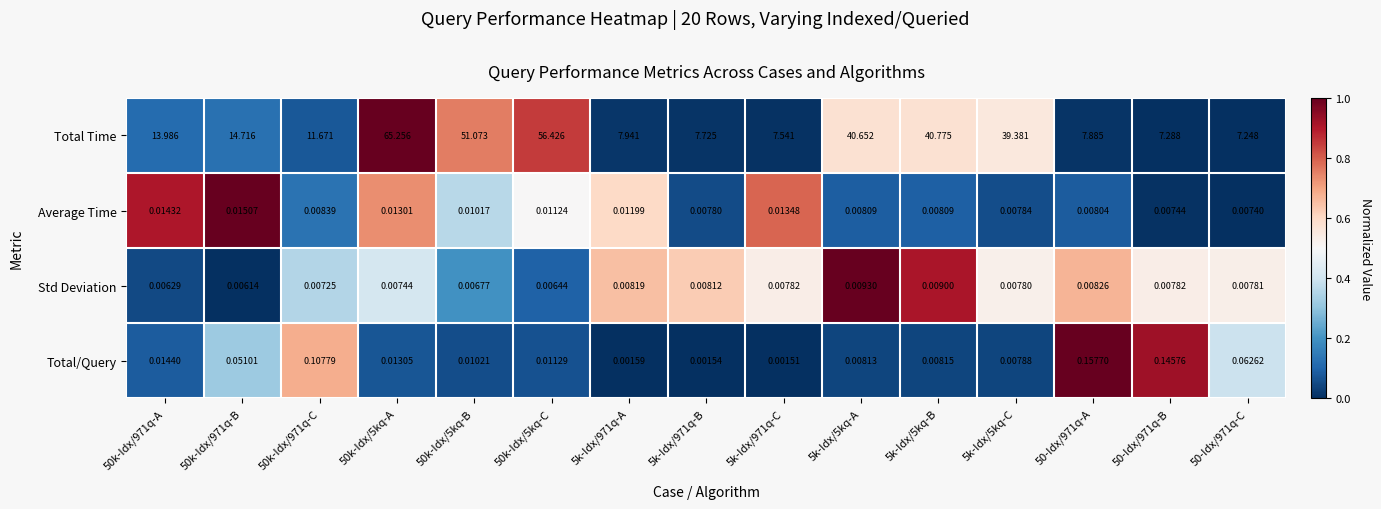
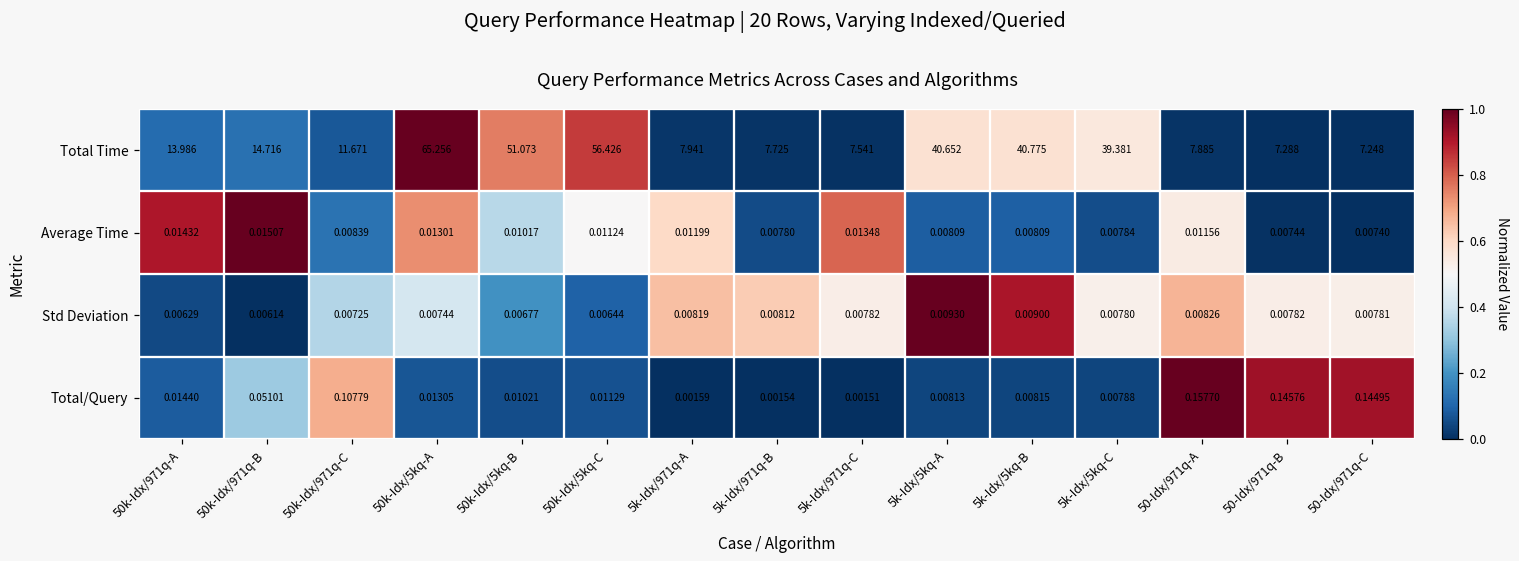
Average Time, 50-Idx/971q-A: 0.00804 -> 0.01156
Total/Query, 50-Idx/971q-C: 0.06262 -> 0.14495
